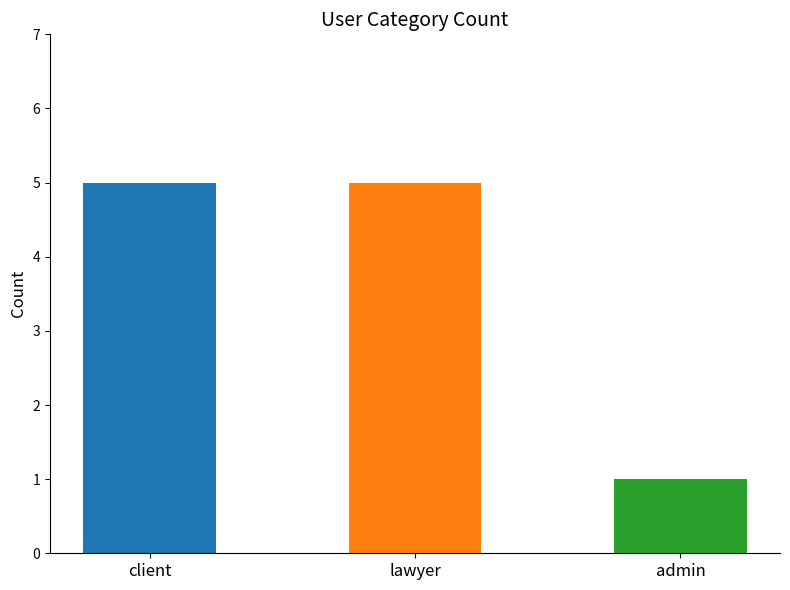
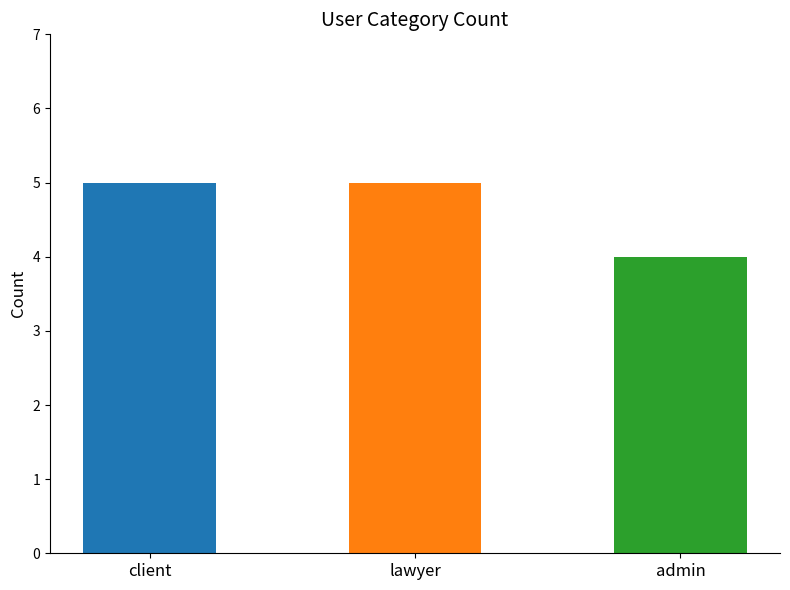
admin: 1 -> 4
